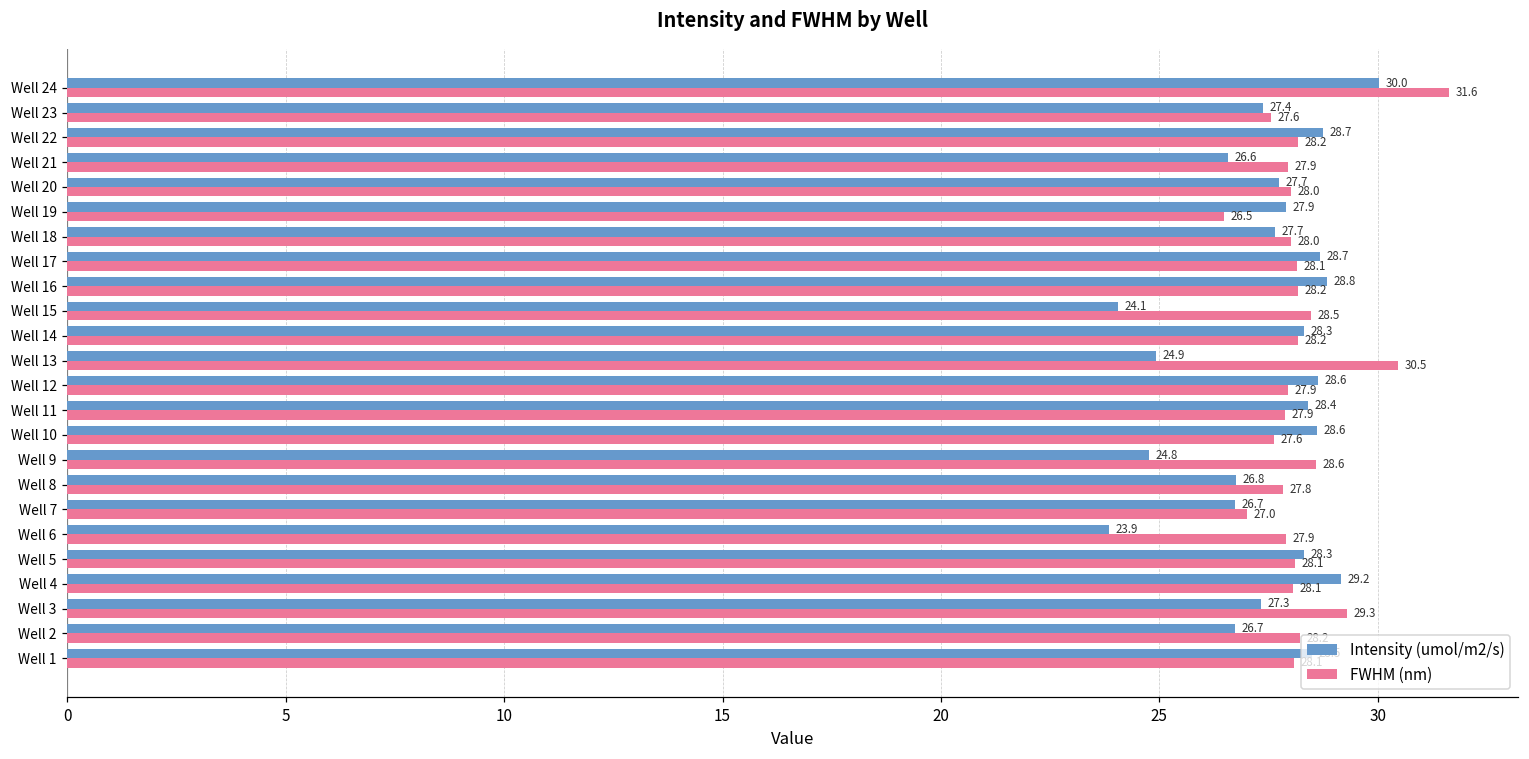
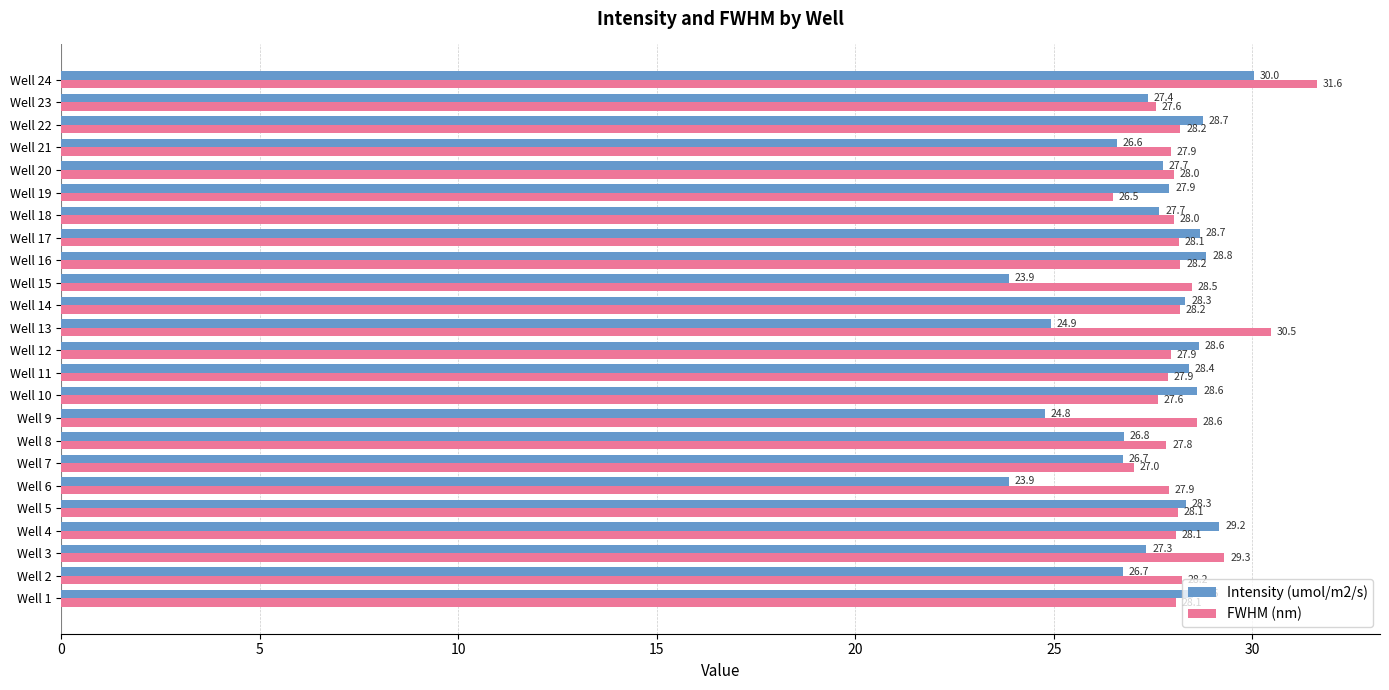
Intensity (umol/m2/s), Well 15: 24.1 -> 23.9
